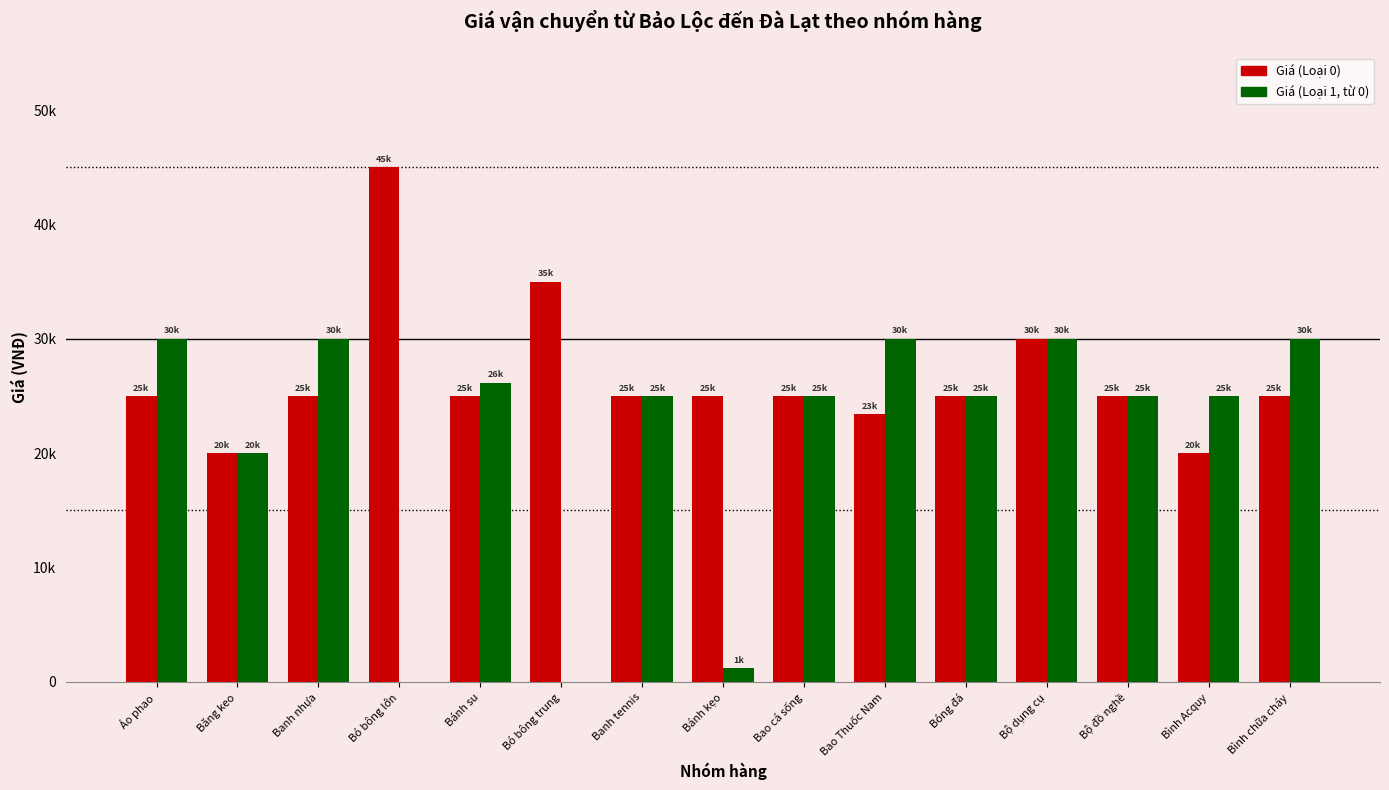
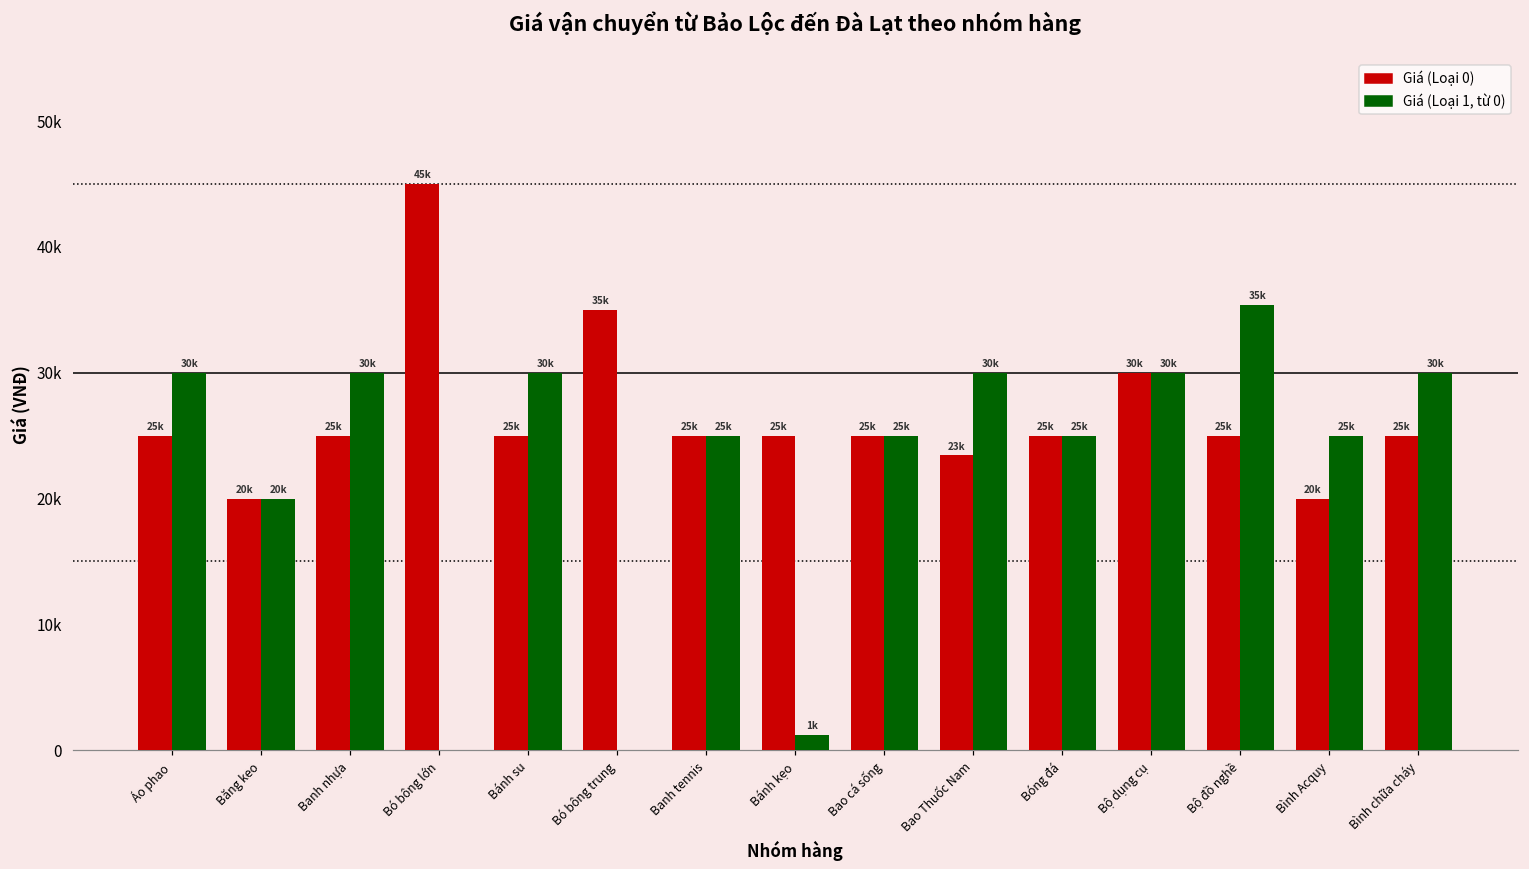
Giá (Loại 1, từ 0), Bánh su: 26k -> 30k
Giá (Loại 1, từ 0), Bộ đồ nghề: 25k -> 35k
